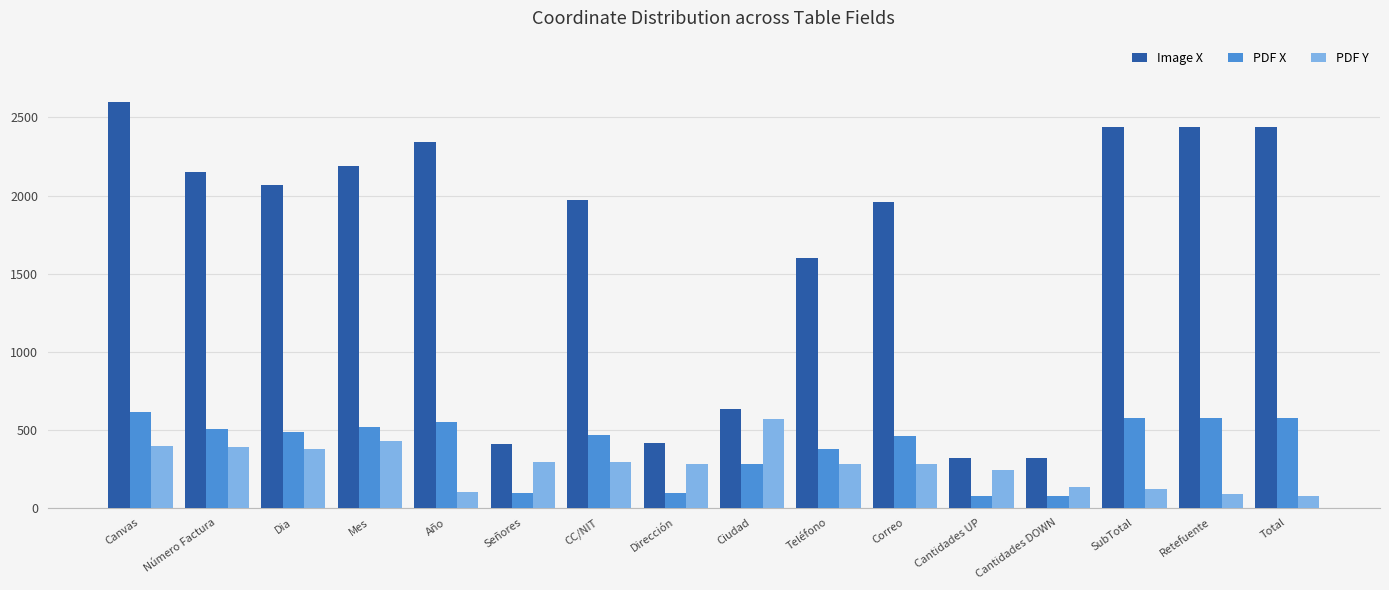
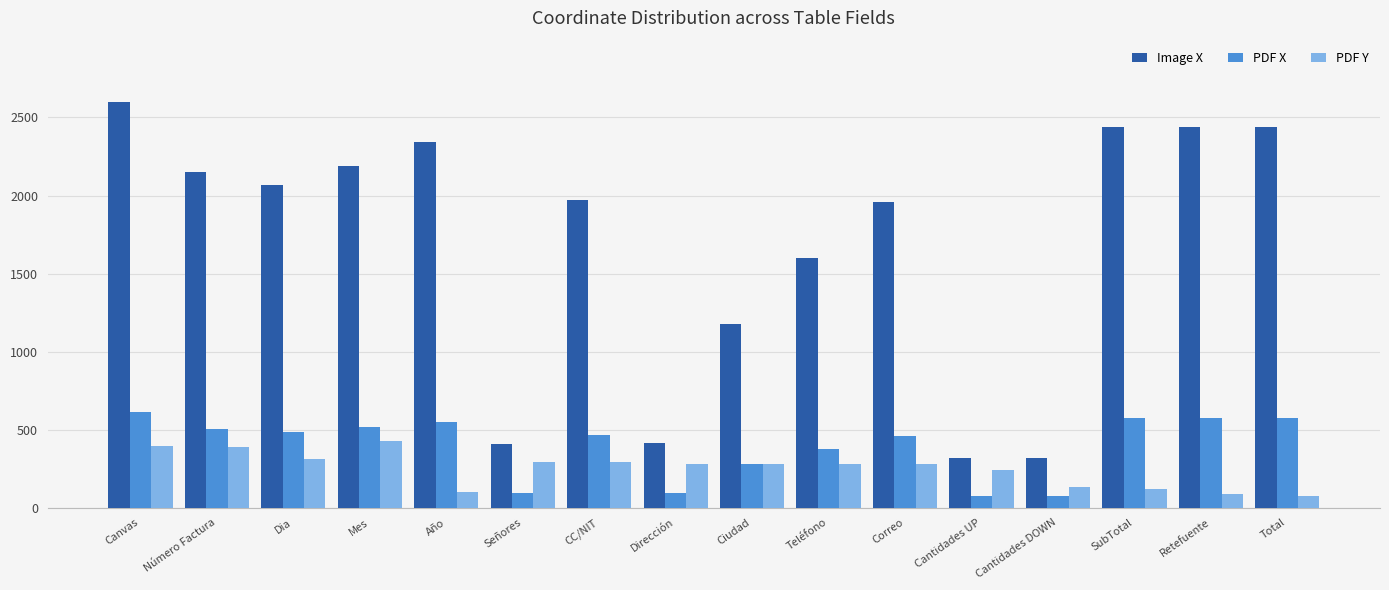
PDF Y, Dia: 380 -> 310
Image X, Ciudad: 640 -> 1180
PDF Y, Ciudad: 570 -> 280
